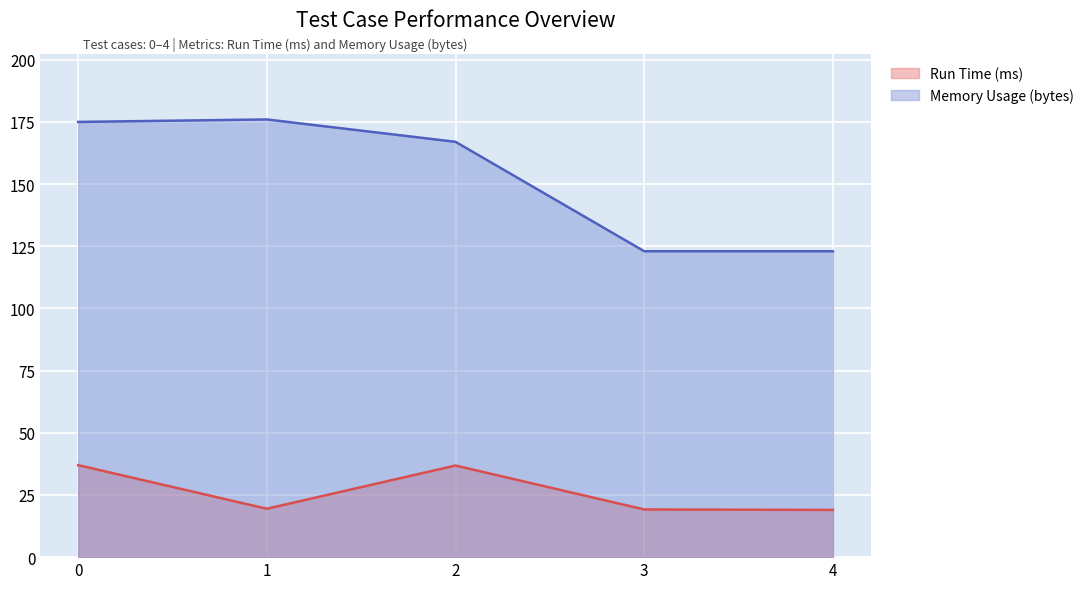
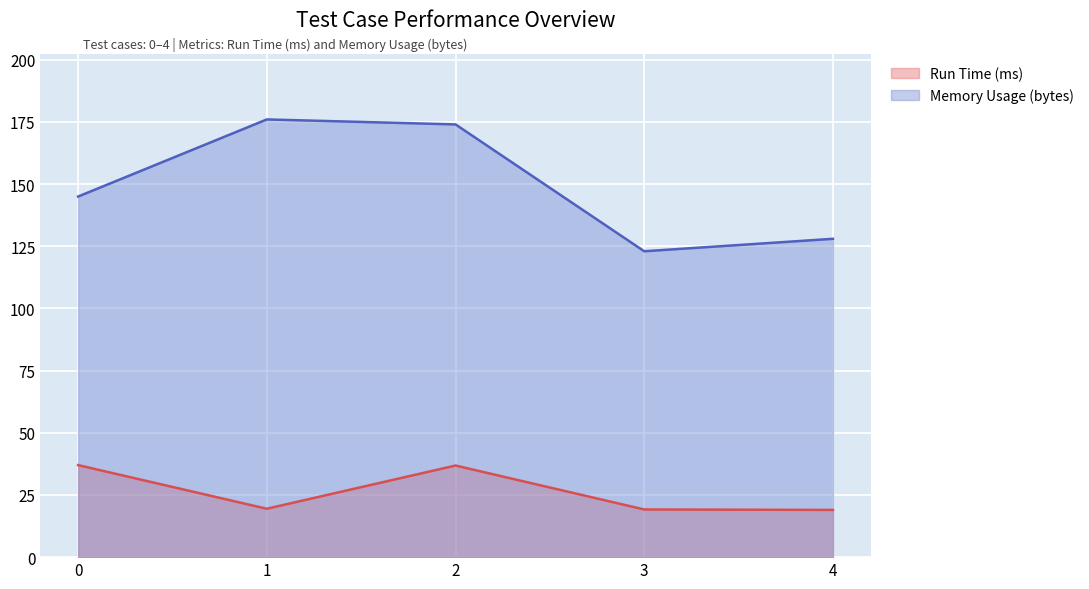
Memory Usage (bytes), 0: 175 -> 145
Memory Usage (bytes), 2: 167 -> 174
Memory Usage (bytes), 4: 123 -> 128
